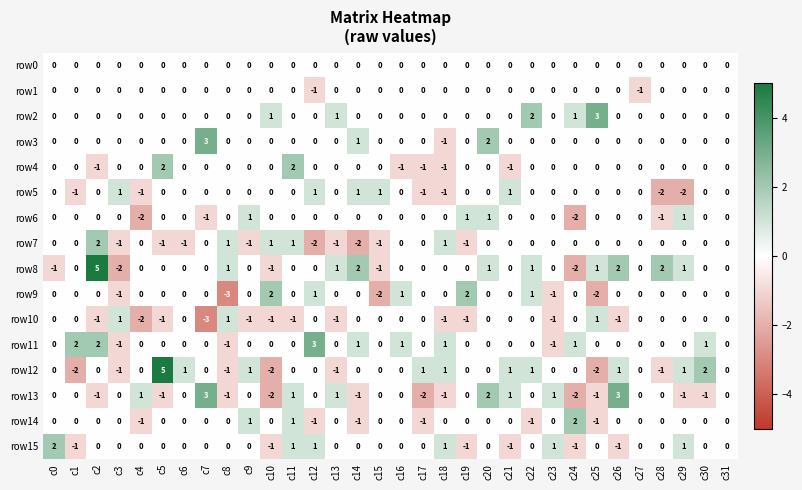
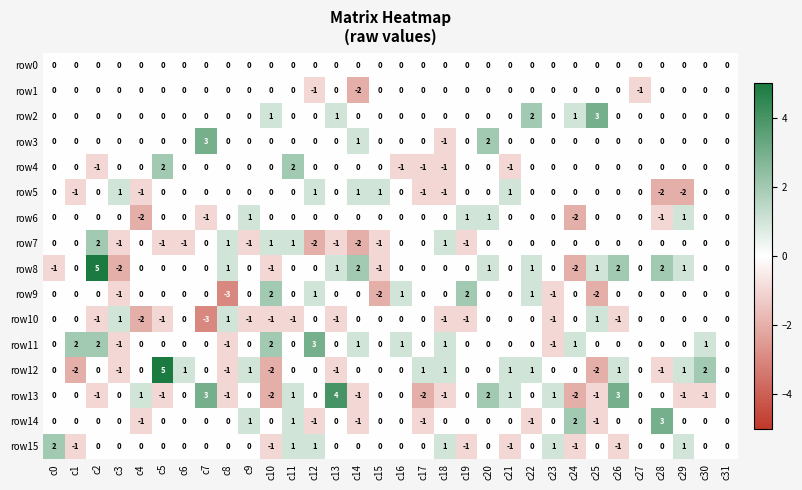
row1, c14: 0 -> -2
row11, c10: 0 -> 2
row13, c13: 1 -> 4
row14, c28: 0 -> 3
